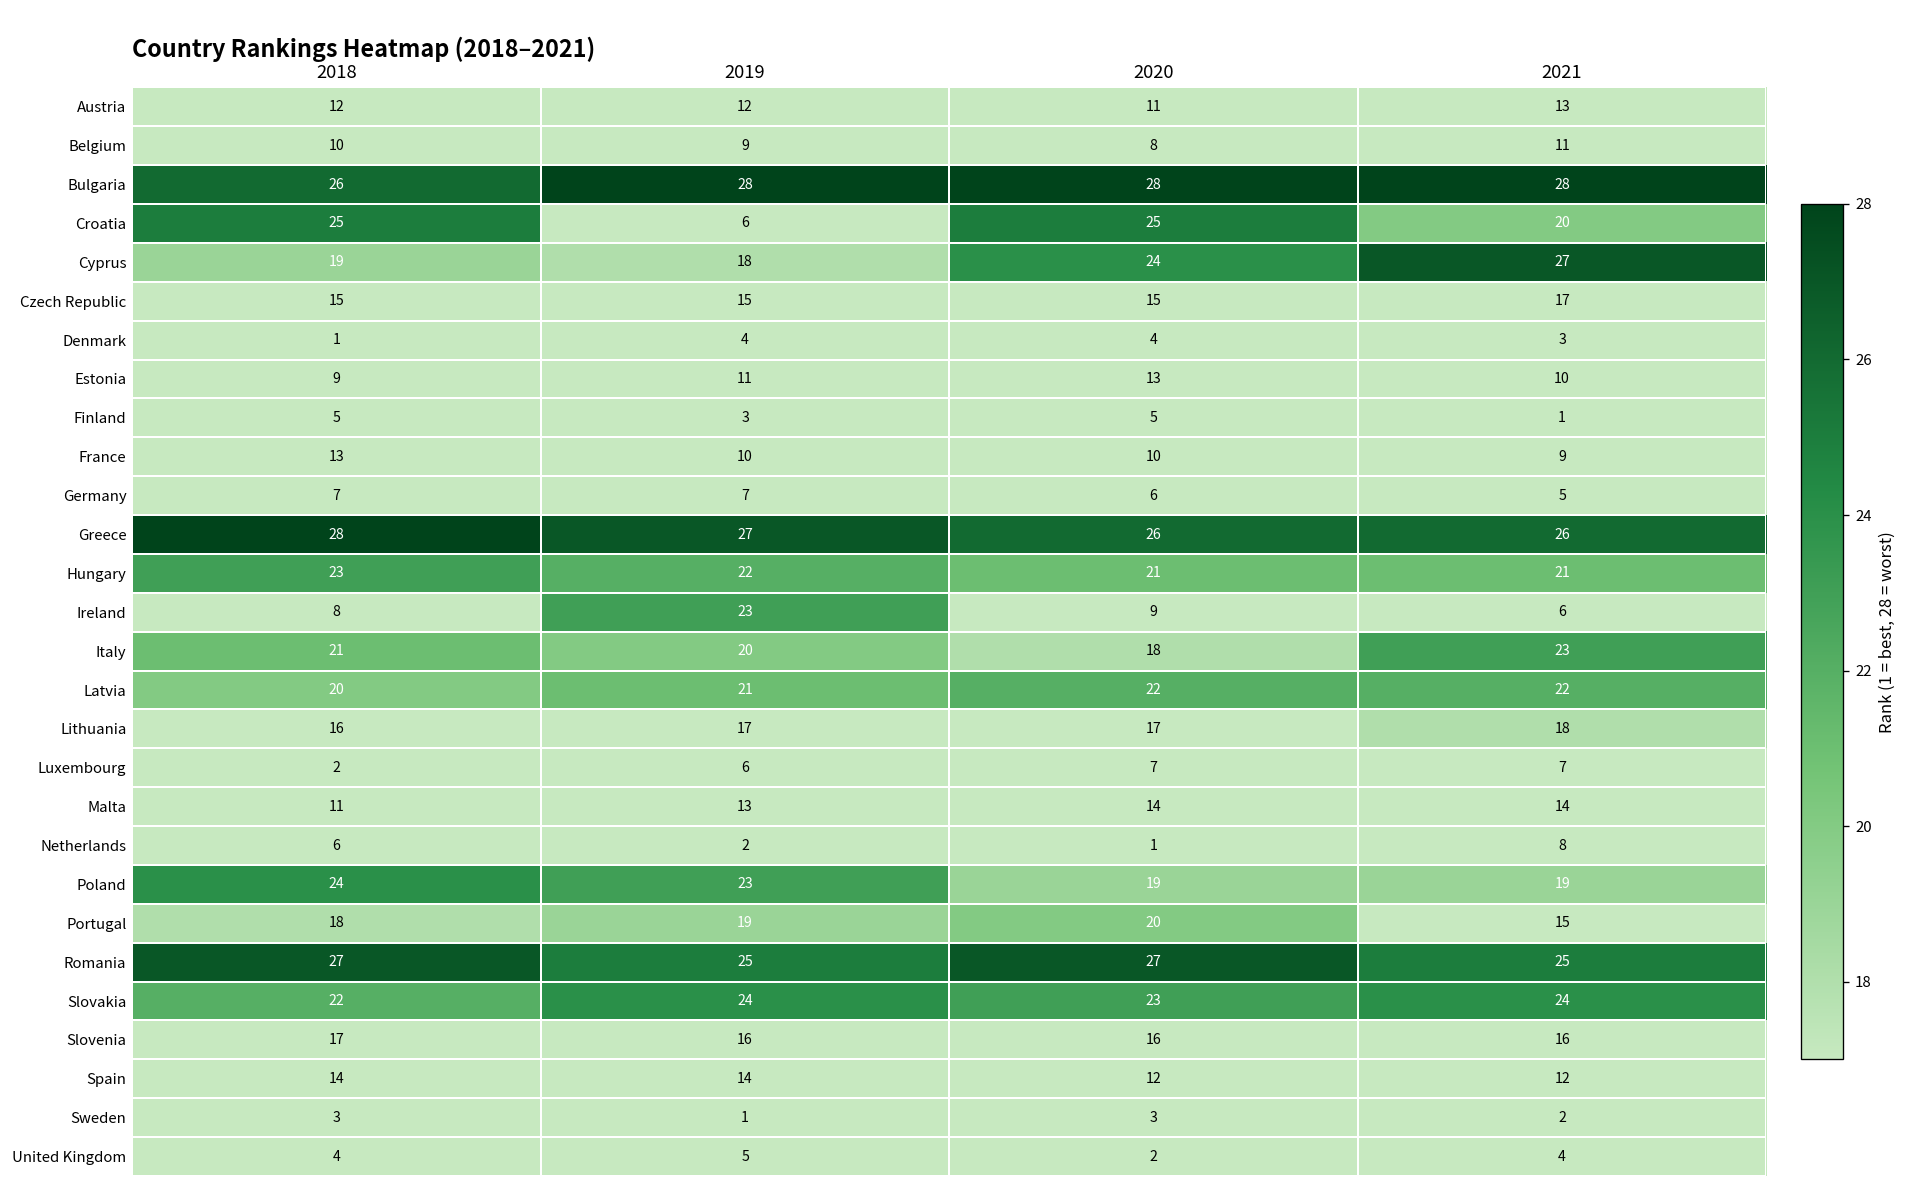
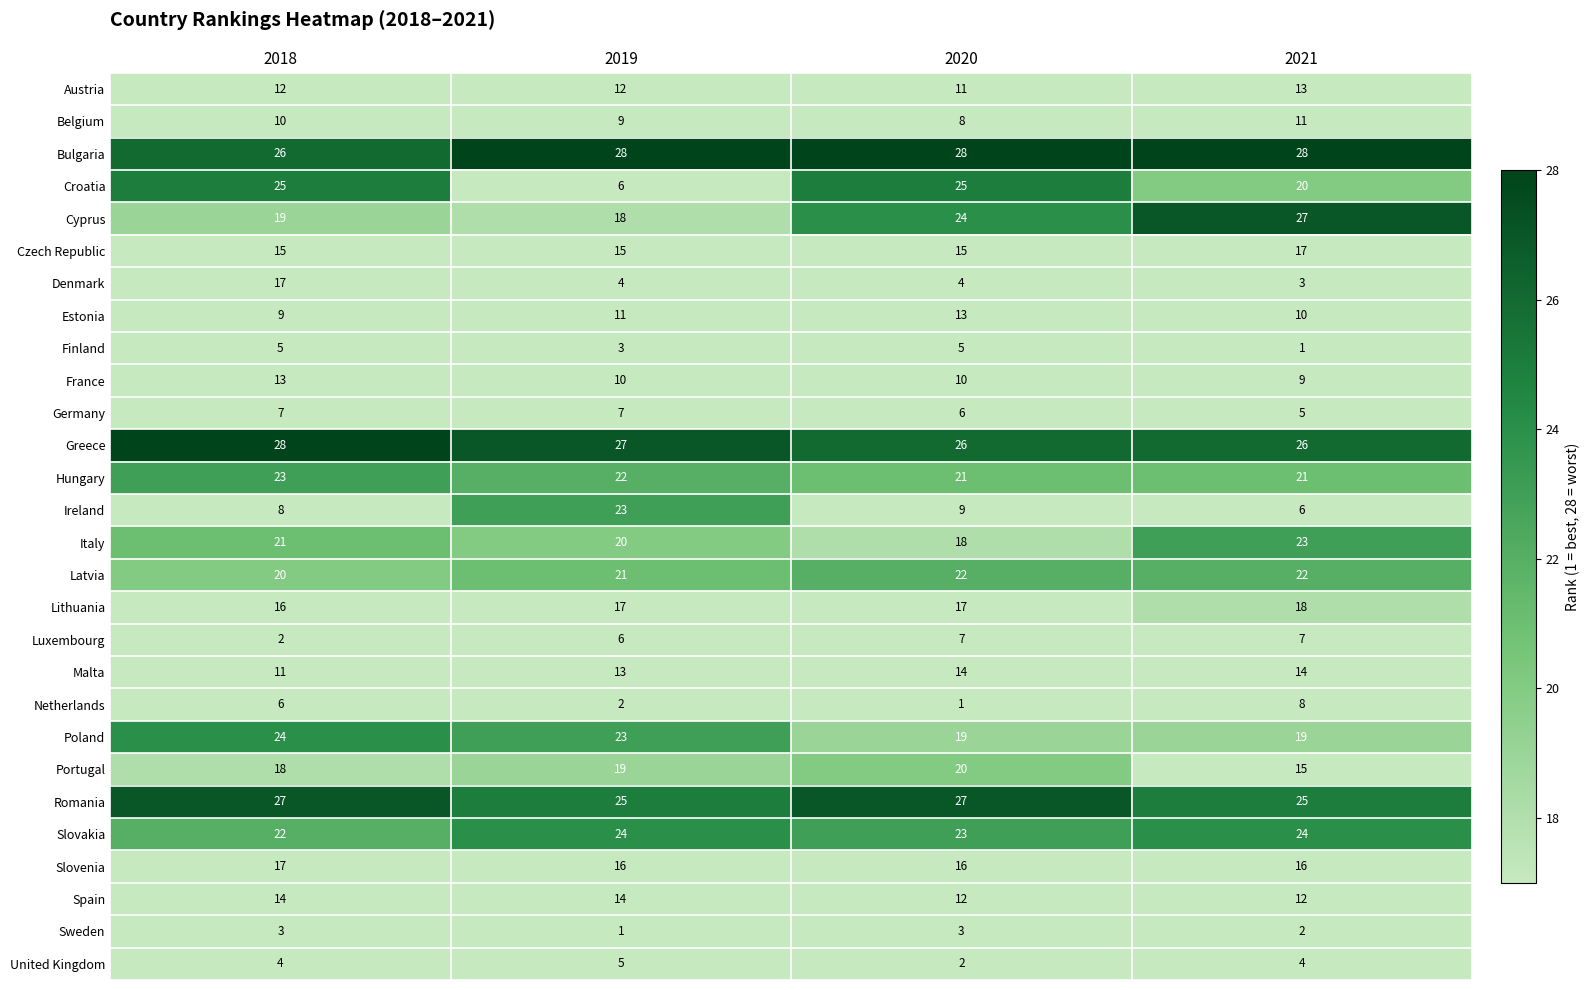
Denmark, 2018: 1 -> 17
